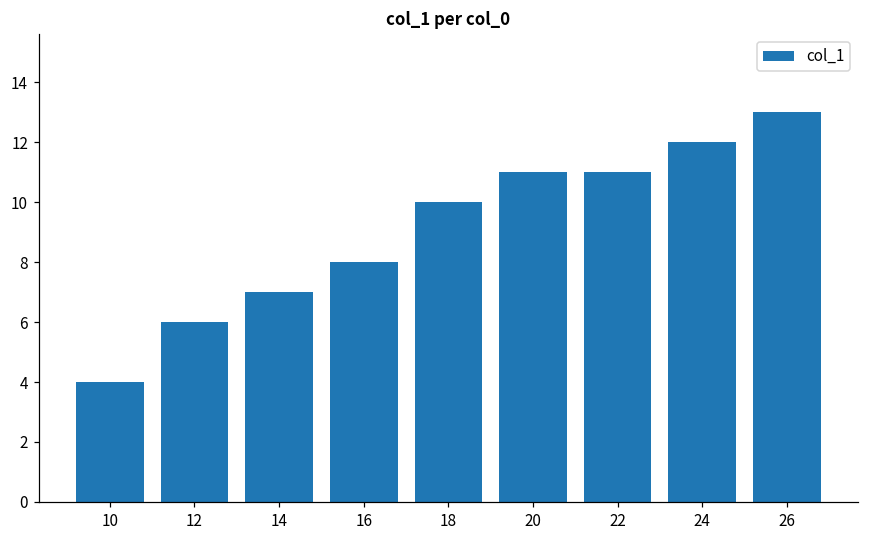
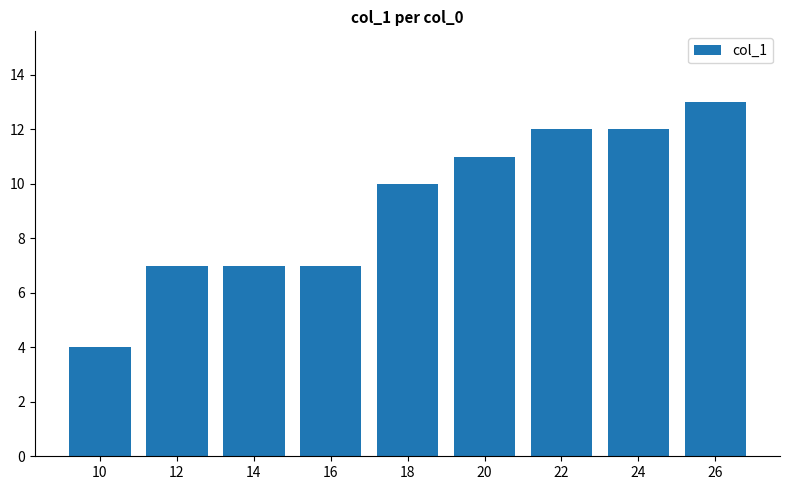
12: 6 -> 7
16: 8 -> 7
22: 11 -> 12
